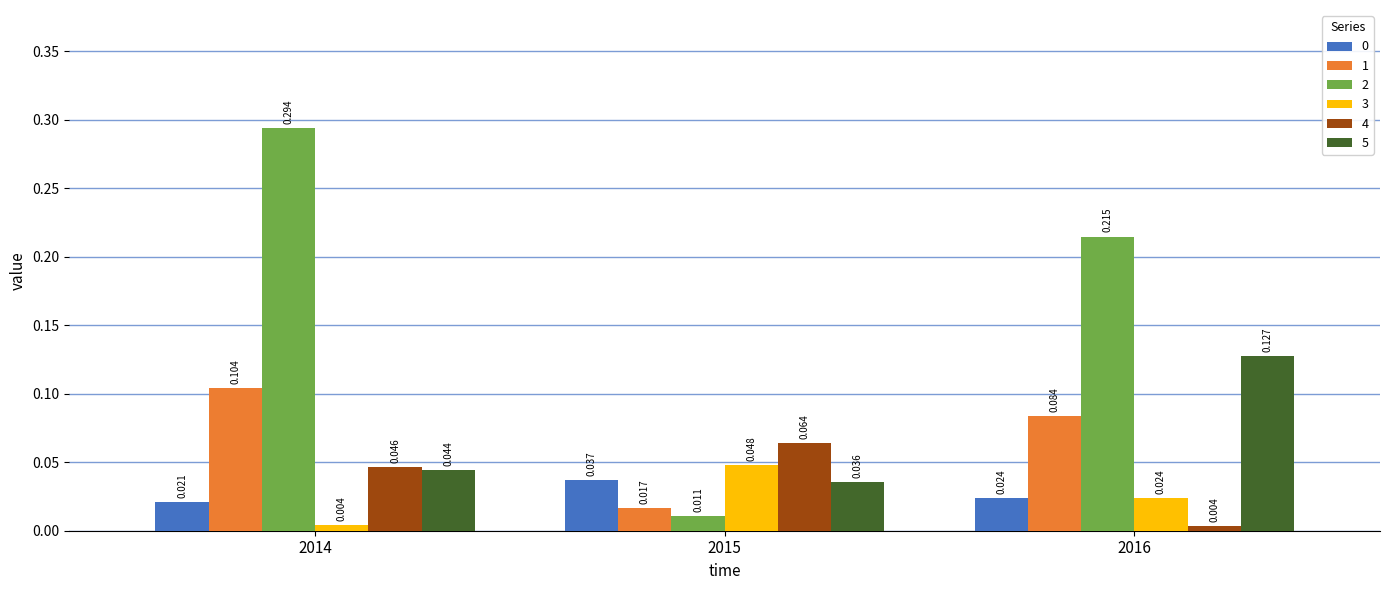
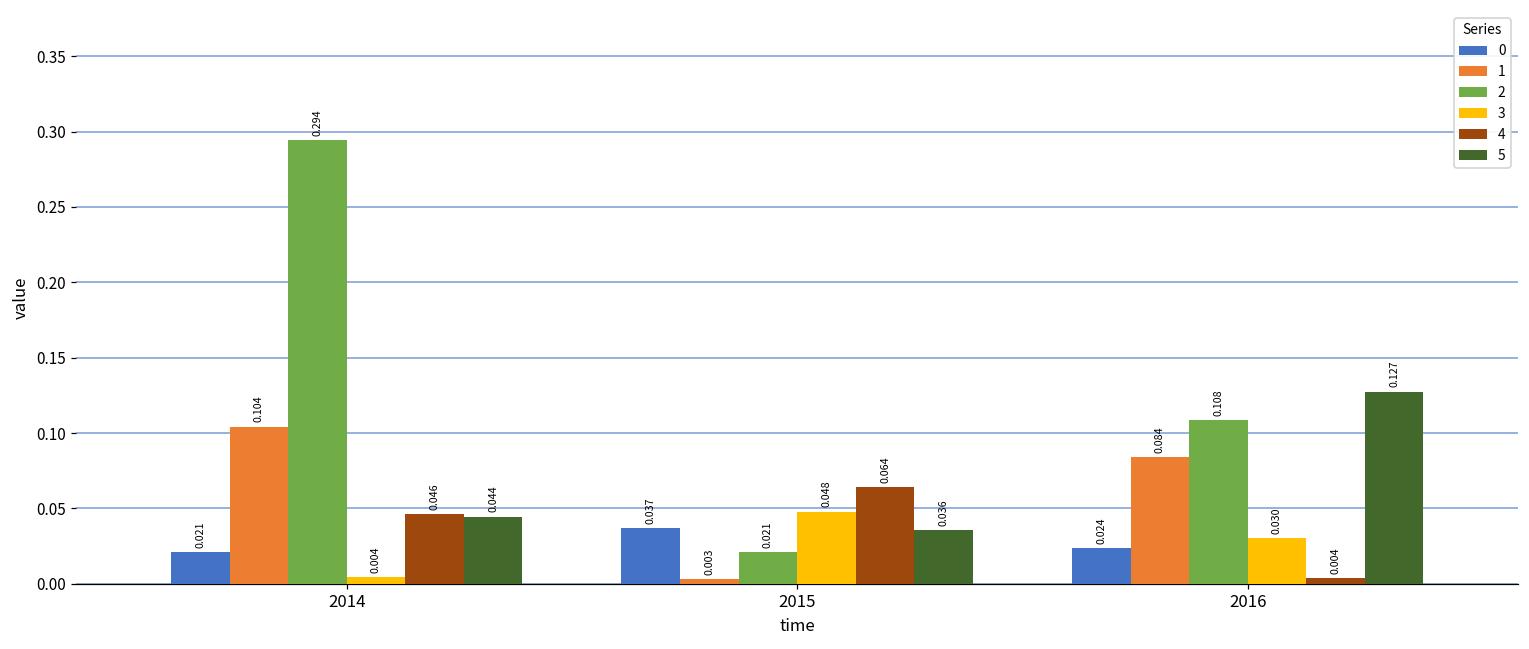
1, 2015: 0.017 -> 0.003
2, 2015: 0.011 -> 0.021
2, 2016: 0.215 -> 0.108
3, 2016: 0.024 -> 0.030
